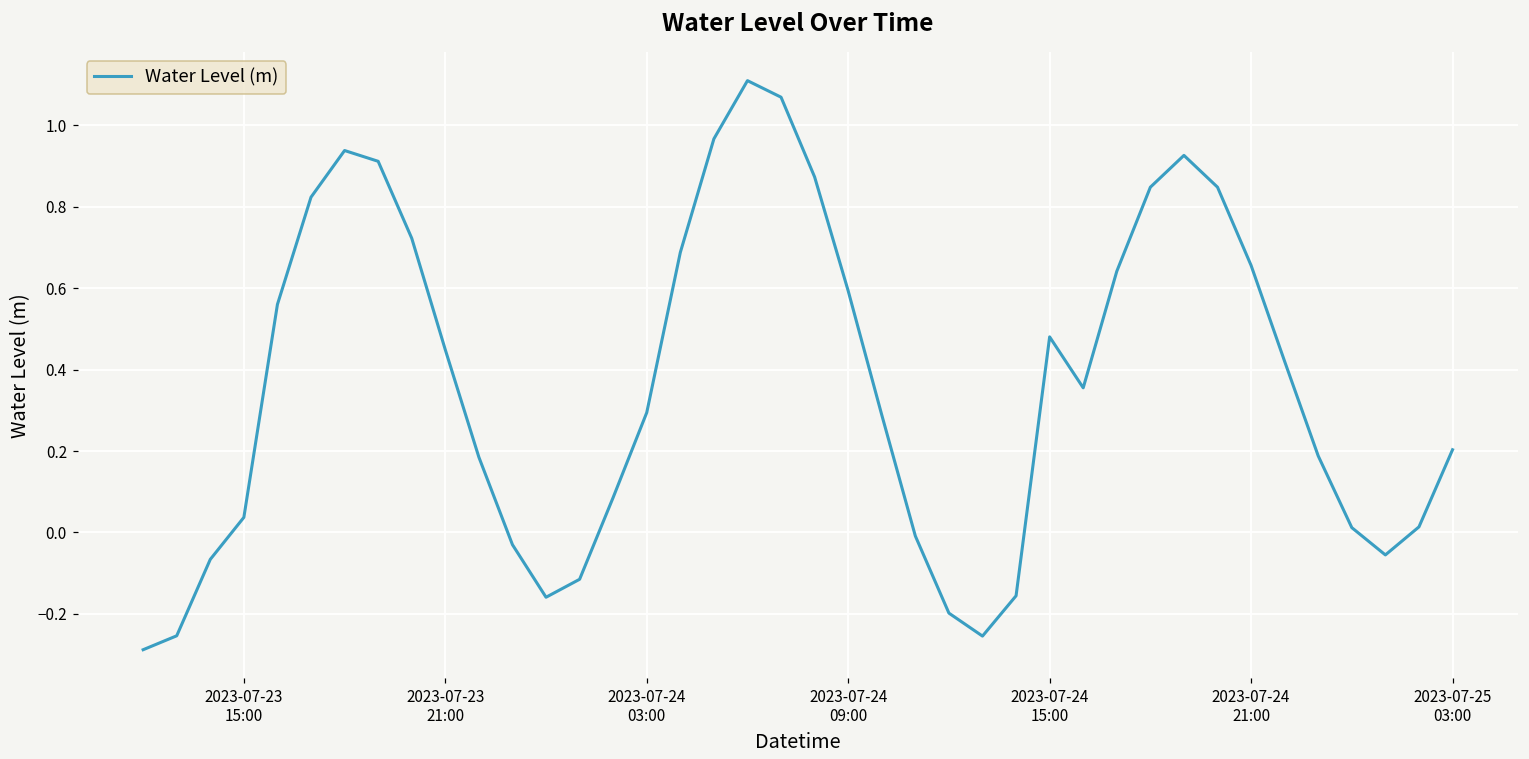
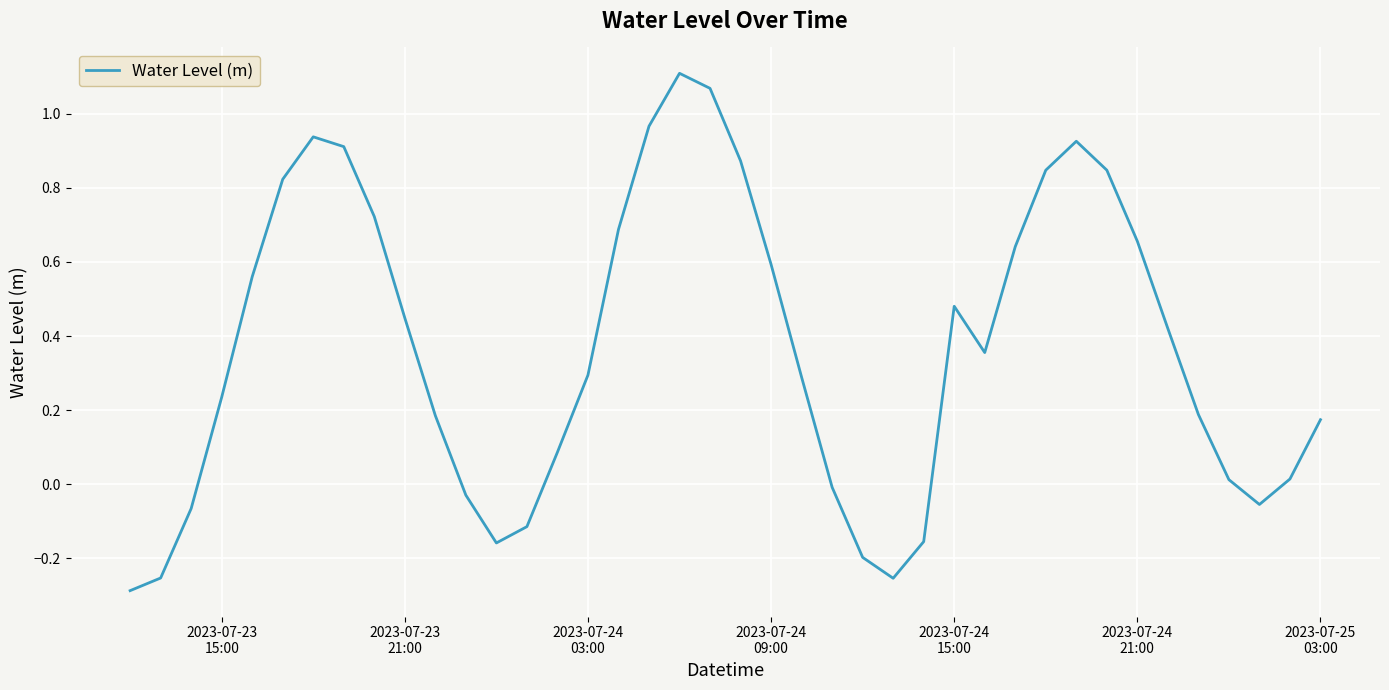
2023-07-23 15:00: 0.04 -> 0.23
2023-07-25 03:00: 0.20 -> 0.17
